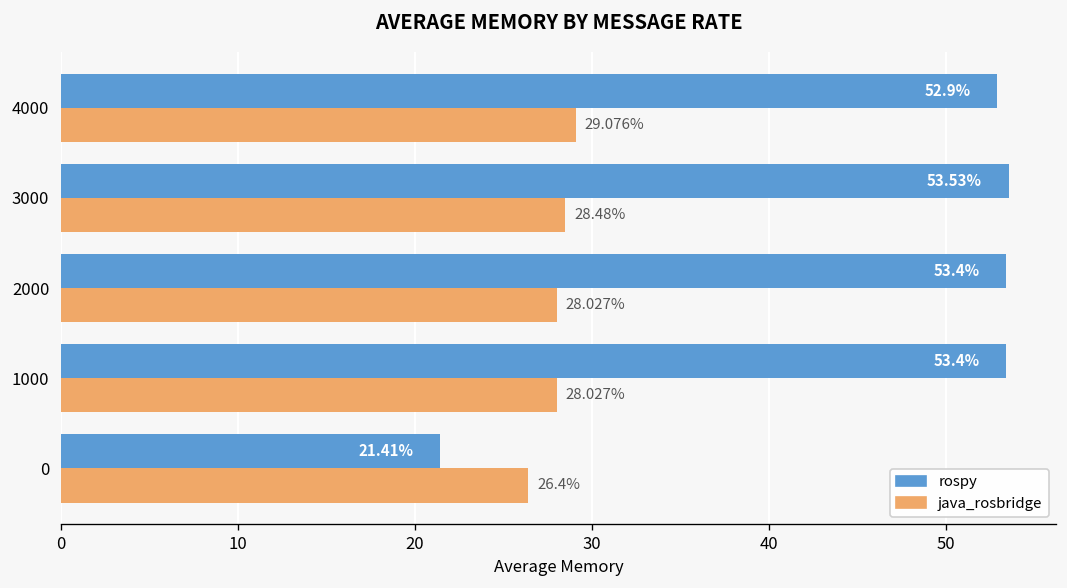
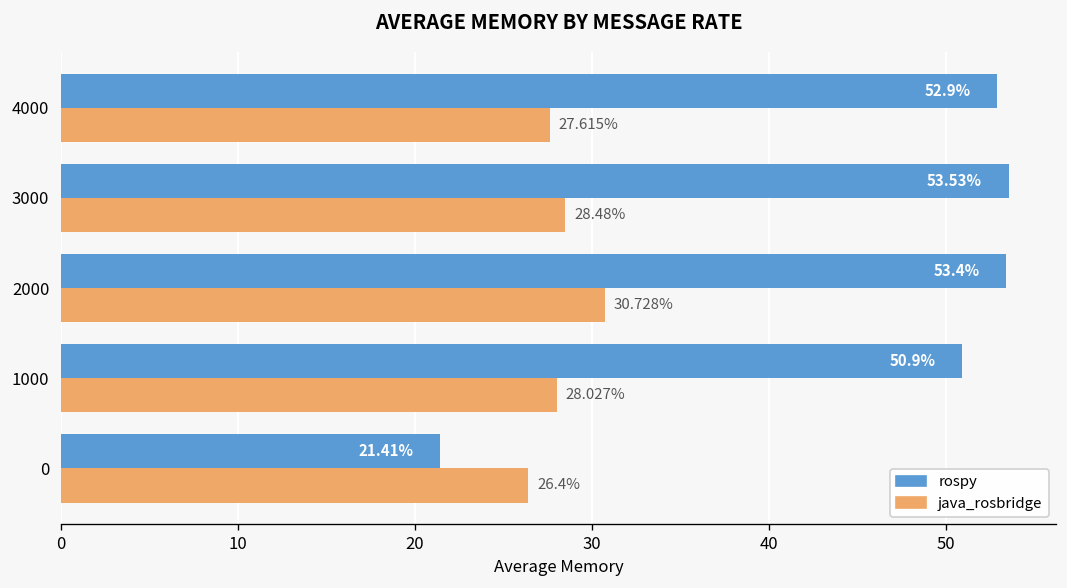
java_rosbridge, 4000: 29.076% -> 27.615%
java_rosbridge, 2000: 28.027% -> 30.728%
rospy, 1000: 53.4% -> 50.9%
